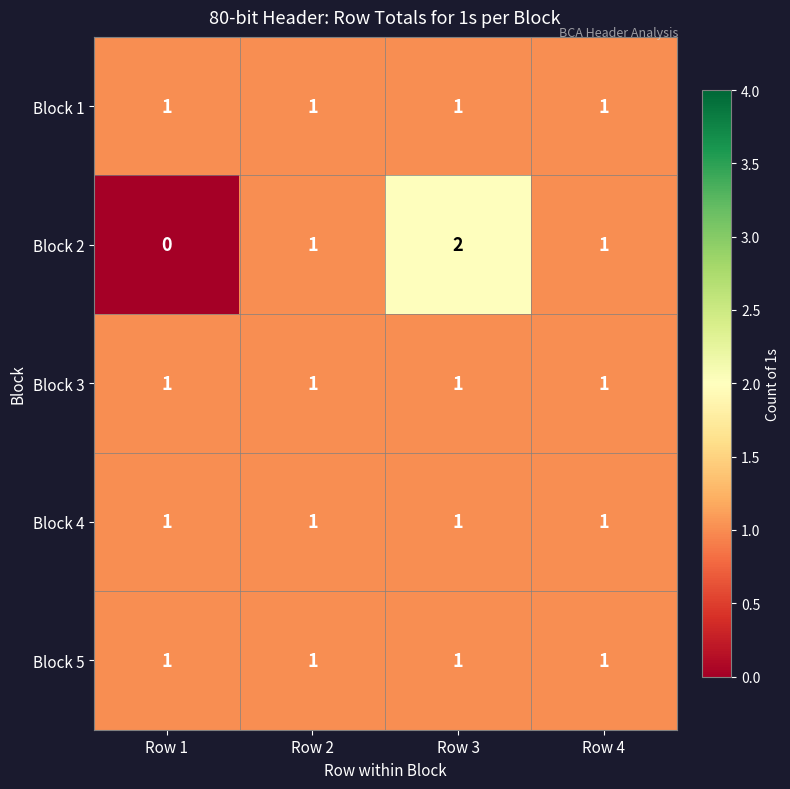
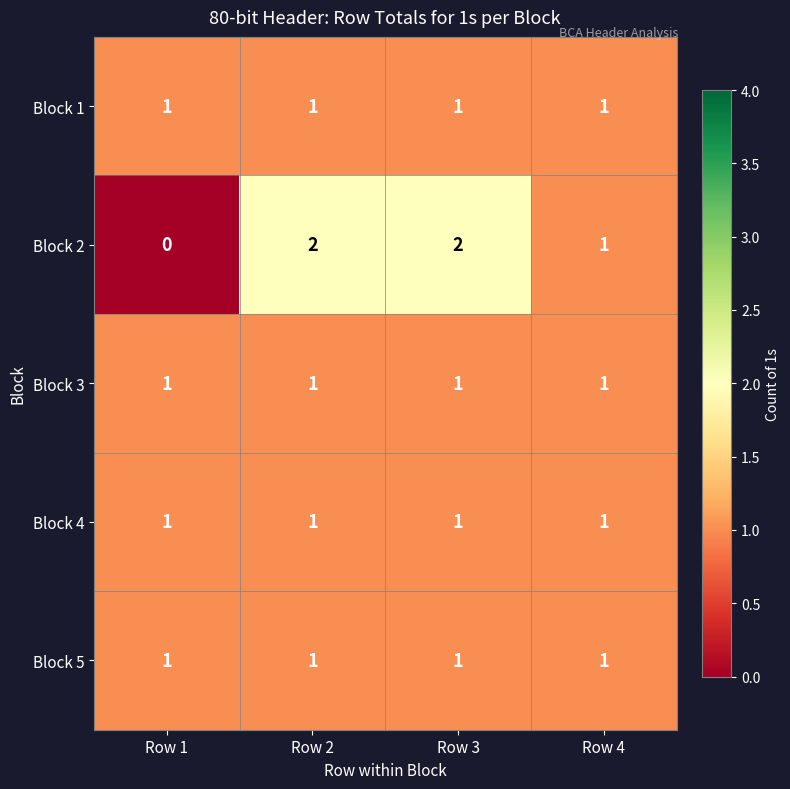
Block 2, Row 2: 1 -> 2
